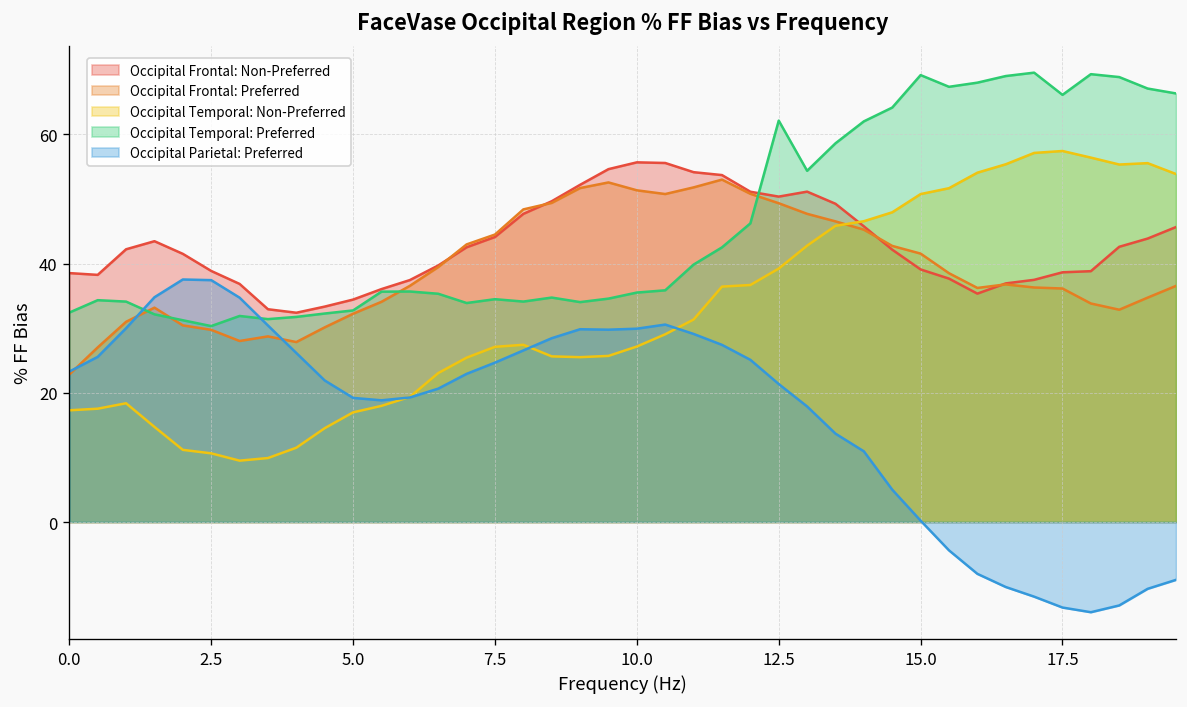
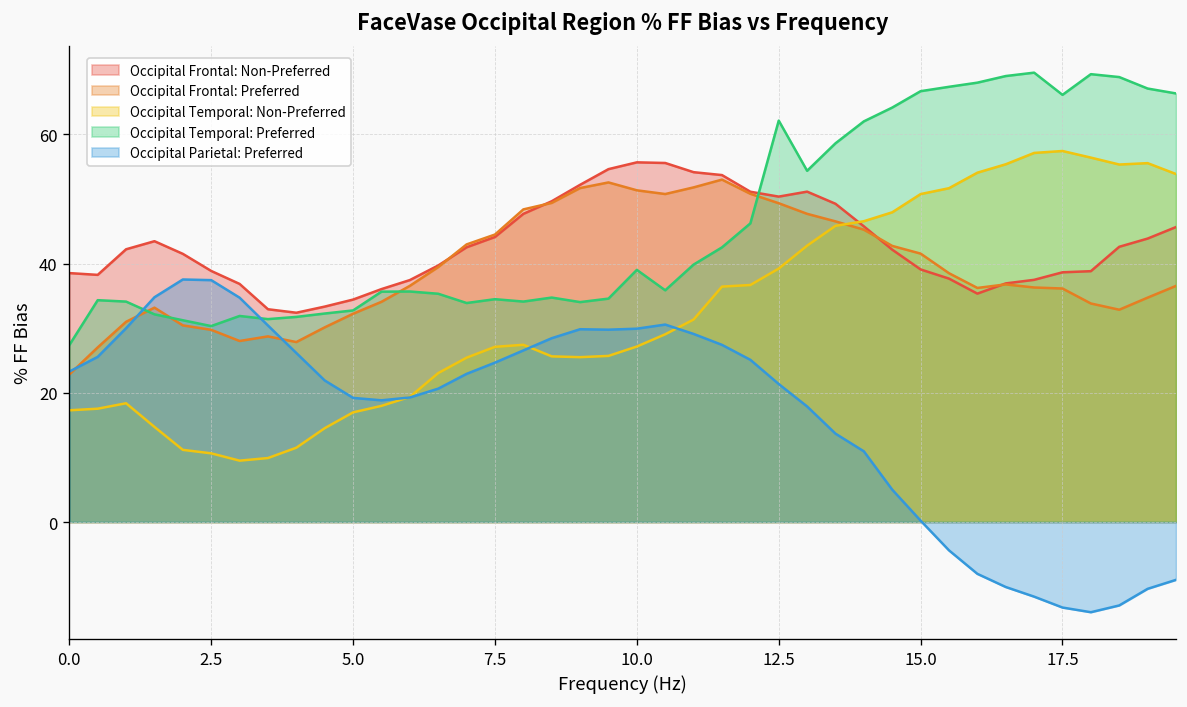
Occipital Temporal: Preferred, 0.0: 32 -> 27
Occipital Temporal: Preferred, 10.0: 36 -> 39
Occipital Temporal: Preferred, 15.0: 69 -> 67
